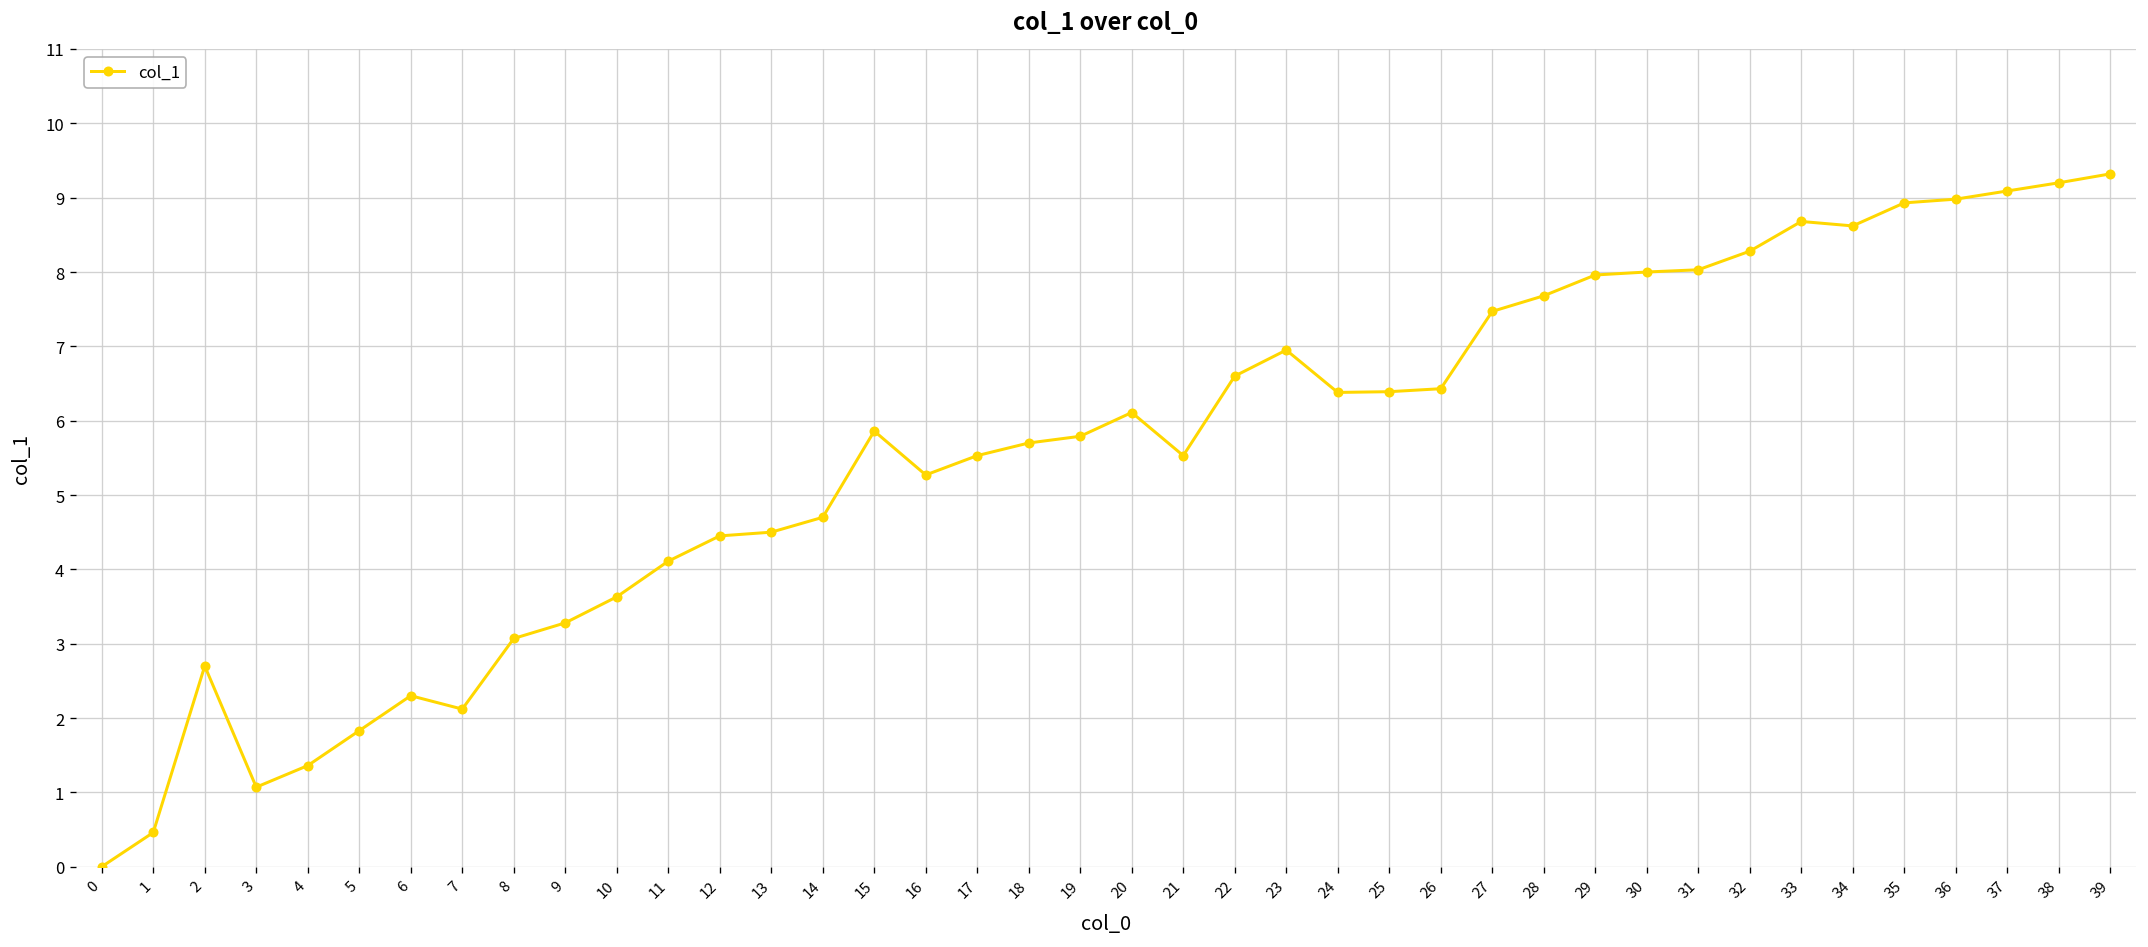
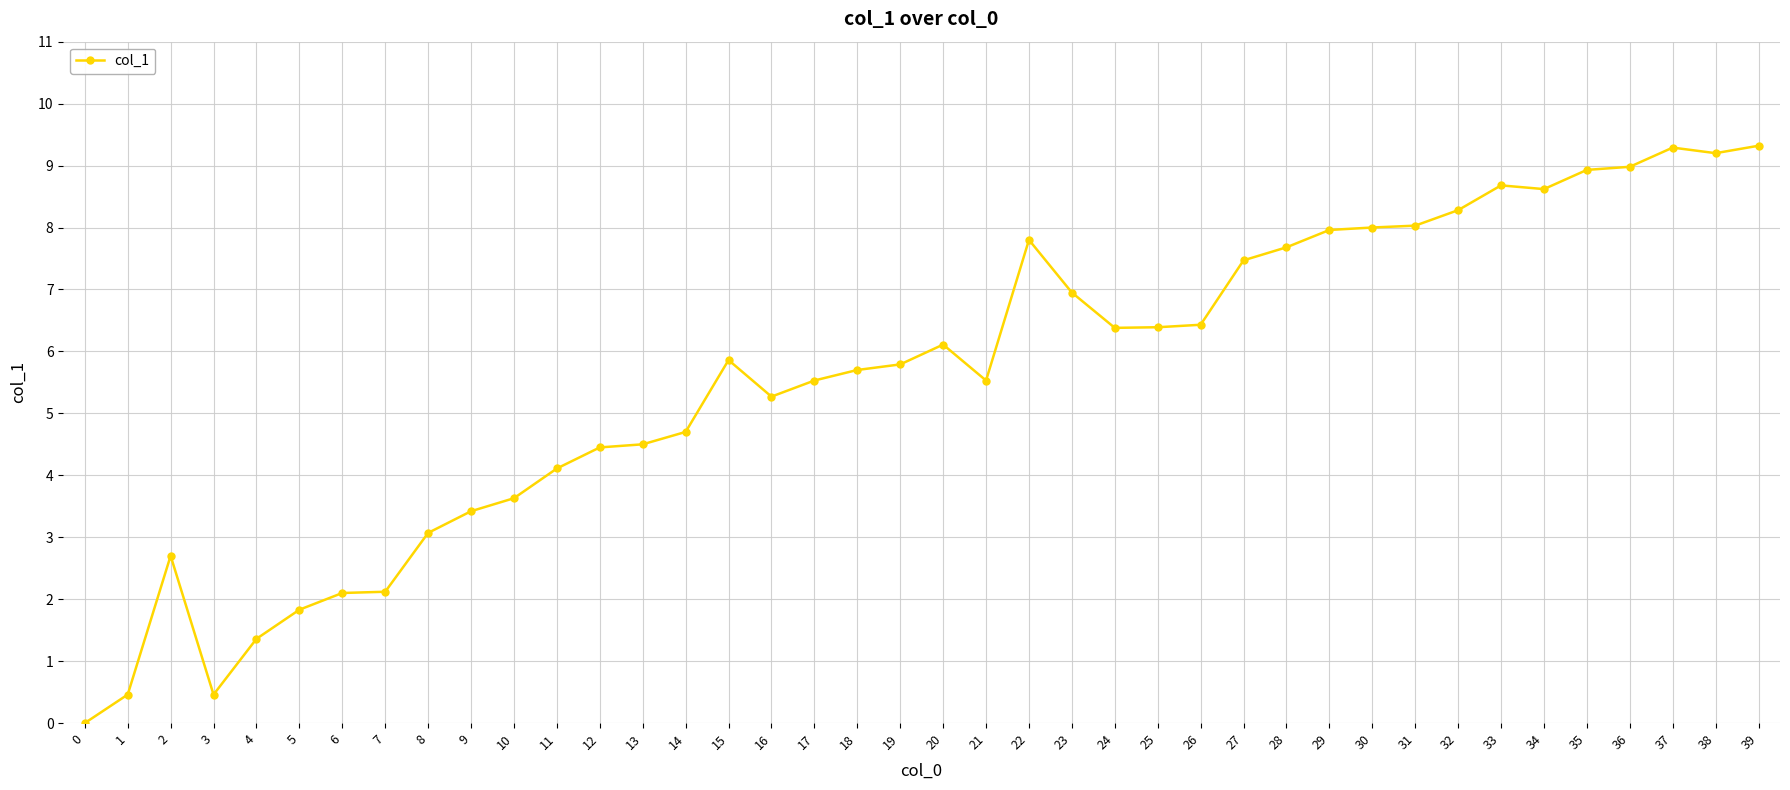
3: 1.1 -> 0.5
6: 2.3 -> 2.1
9: 3.3 -> 3.4
22: 6.6 -> 7.8
37: 9.1 -> 9.3
